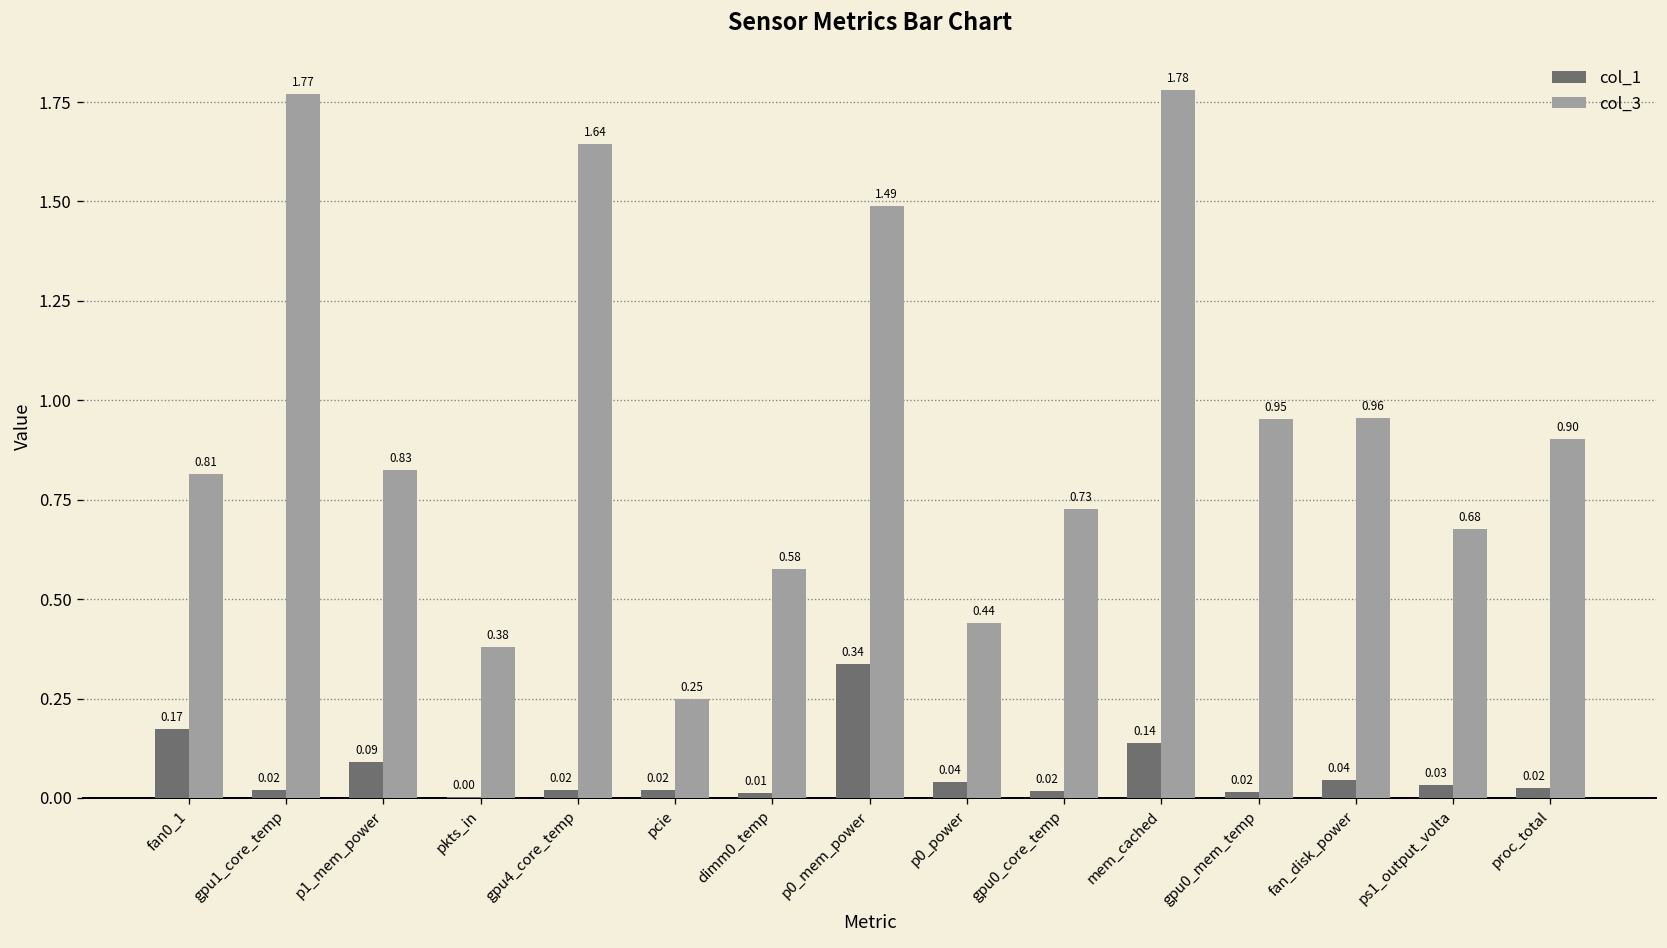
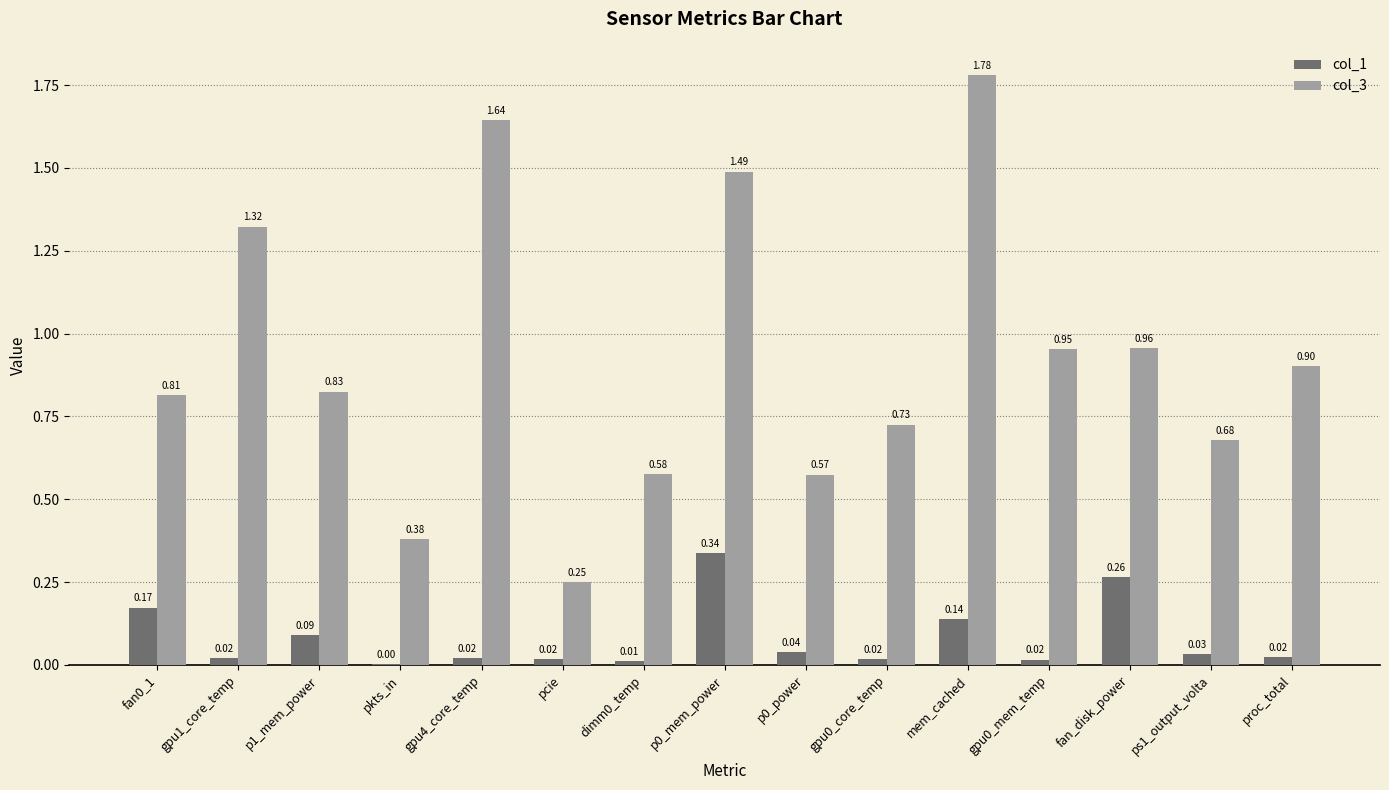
col_3, gpu1_core_temp: 1.77 -> 1.32
col_3, p0_power: 0.44 -> 0.57
col_1, fan_disk_power: 0.04 -> 0.26
